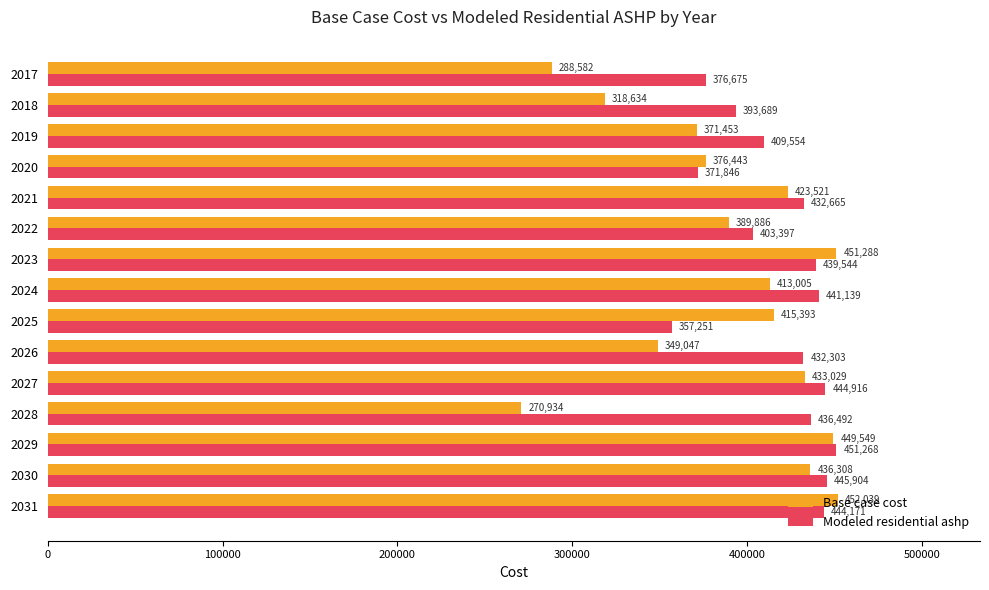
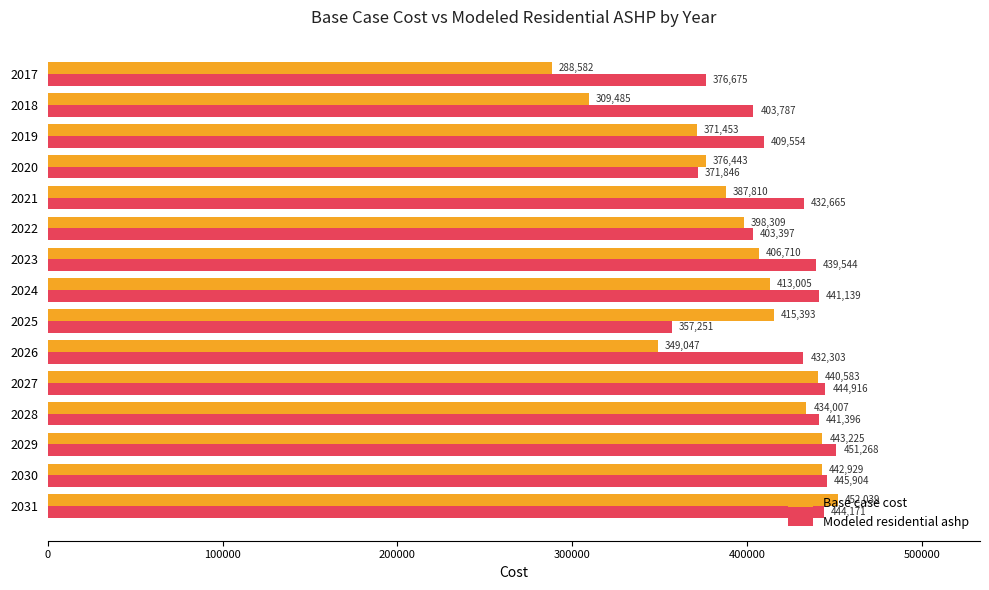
Base case cost, 2018: 318,634 -> 309,485
Modeled residential ashp, 2018: 393,689 -> 403,787
Base case cost, 2021: 423,521 -> 387,810
Base case cost, 2022: 389,886 -> 398,309
Base case cost, 2023: 451,288 -> 406,710
Base case cost, 2027: 433,029 -> 440,583
Base case cost, 2028: 270,934 -> 434,007
Modeled residential ashp, 2028: 436,492 -> 441,396
Base case cost, 2029: 449,549 -> 443,225
Base case cost, 2030: 436,308 -> 442,929
